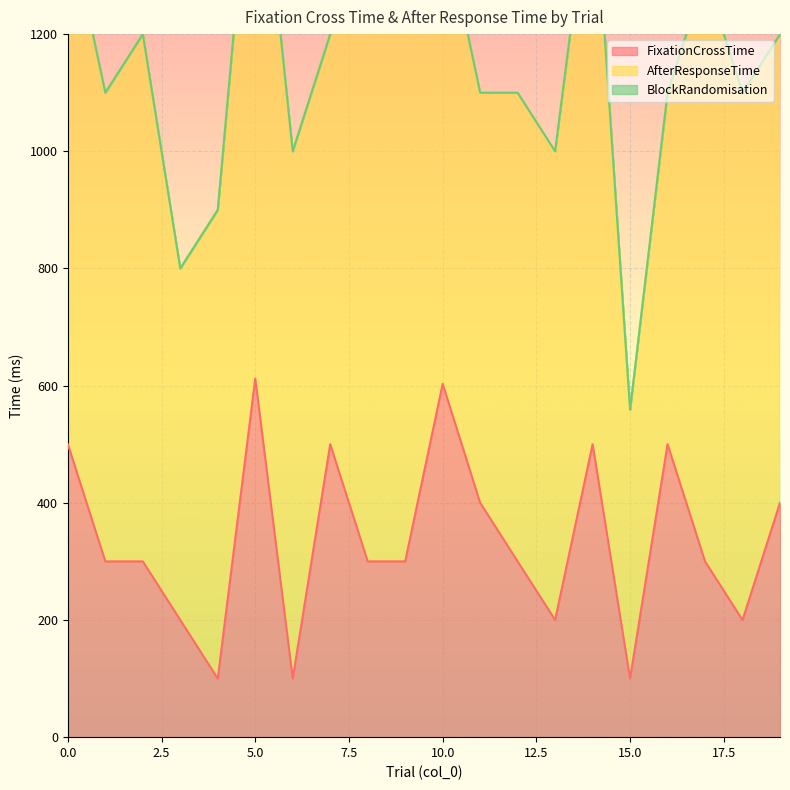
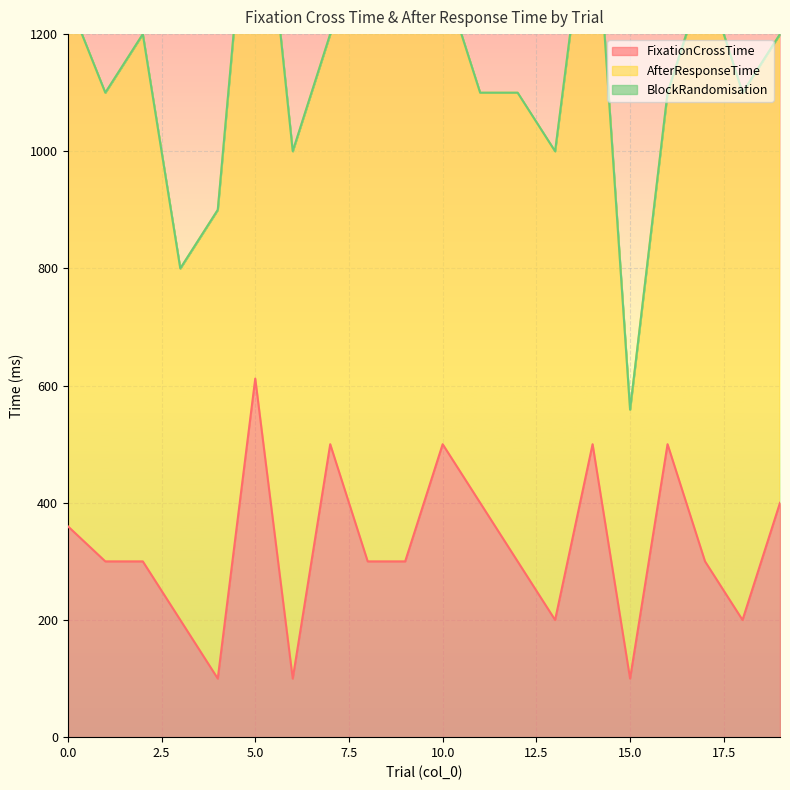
FixationCrossTime, 0.0: 500 -> 360
FixationCrossTime, 10.0: 600 -> 500
